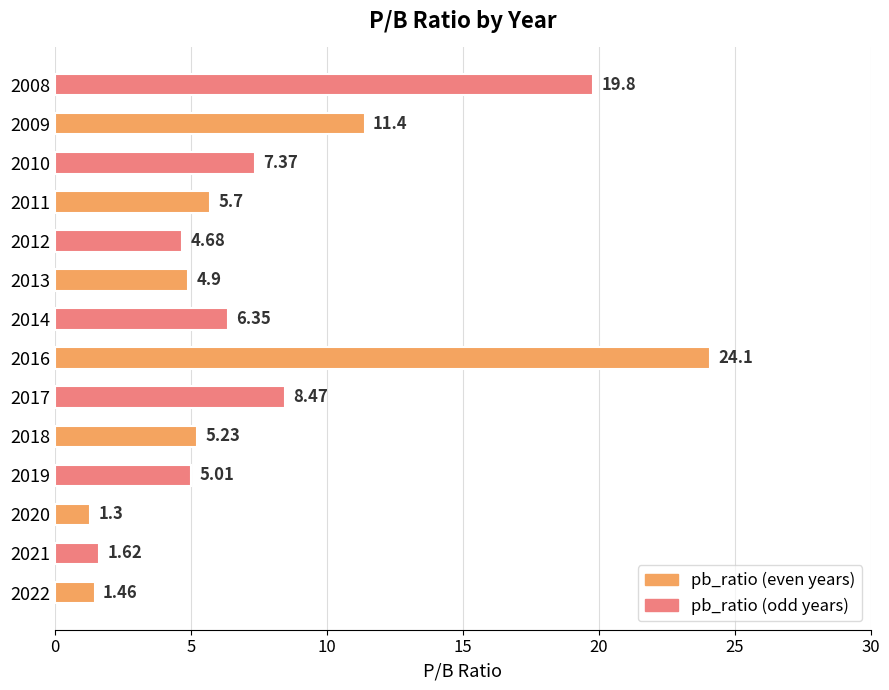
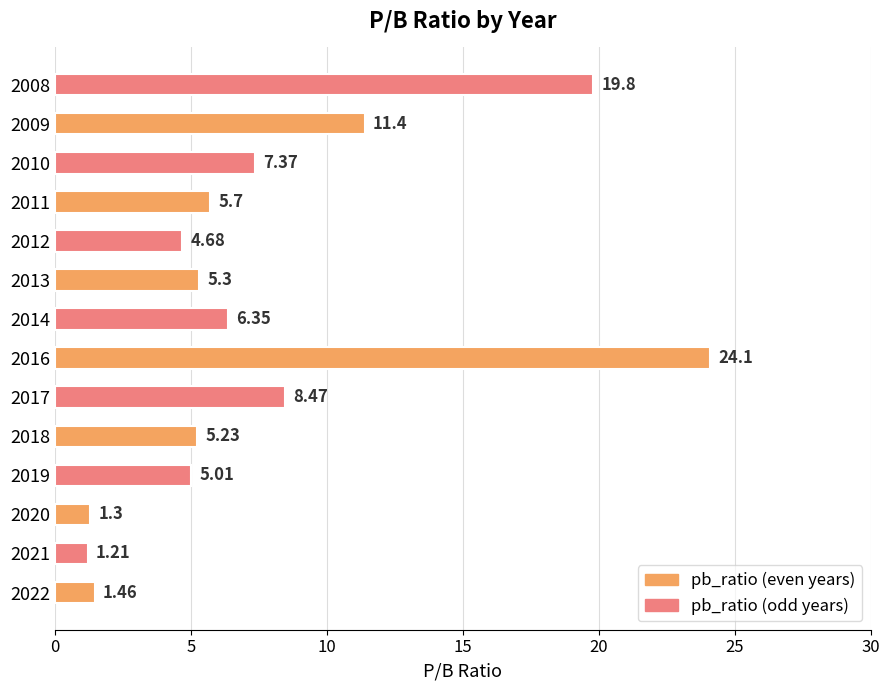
2013: 4.9 -> 5.3
2021: 1.62 -> 1.21
